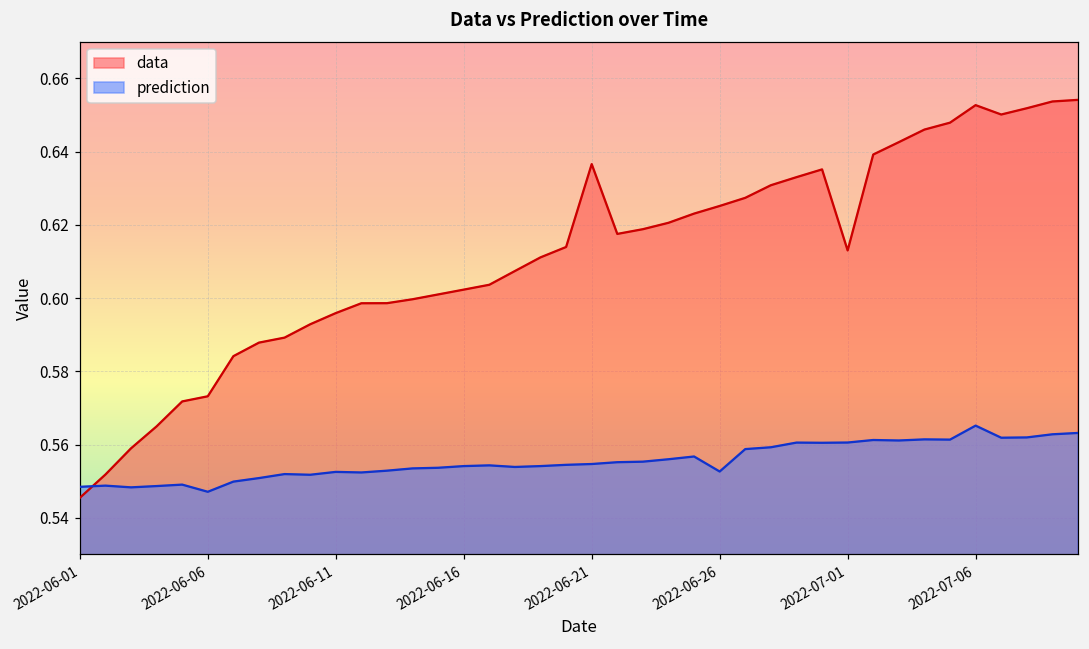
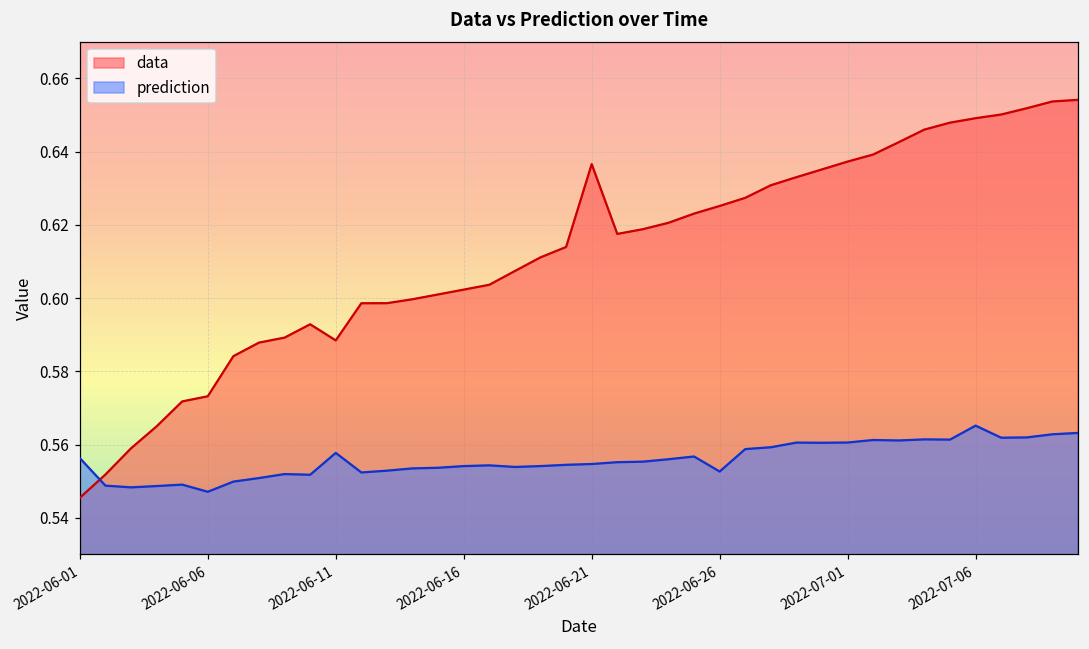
prediction, 2022-06-01: 0.548 -> 0.556
data, 2022-06-11: 0.596 -> 0.588
prediction, 2022-06-11: 0.553 -> 0.558
data, 2022-07-01: 0.613 -> 0.637
data, 2022-07-06: 0.653 -> 0.649
